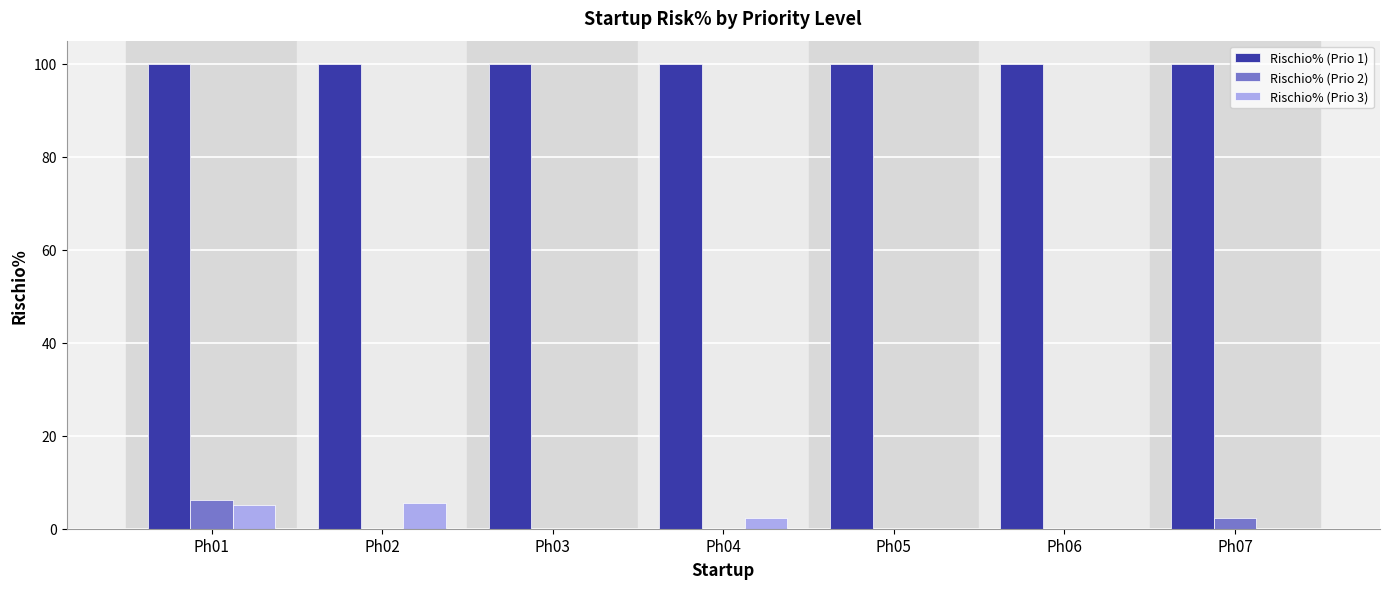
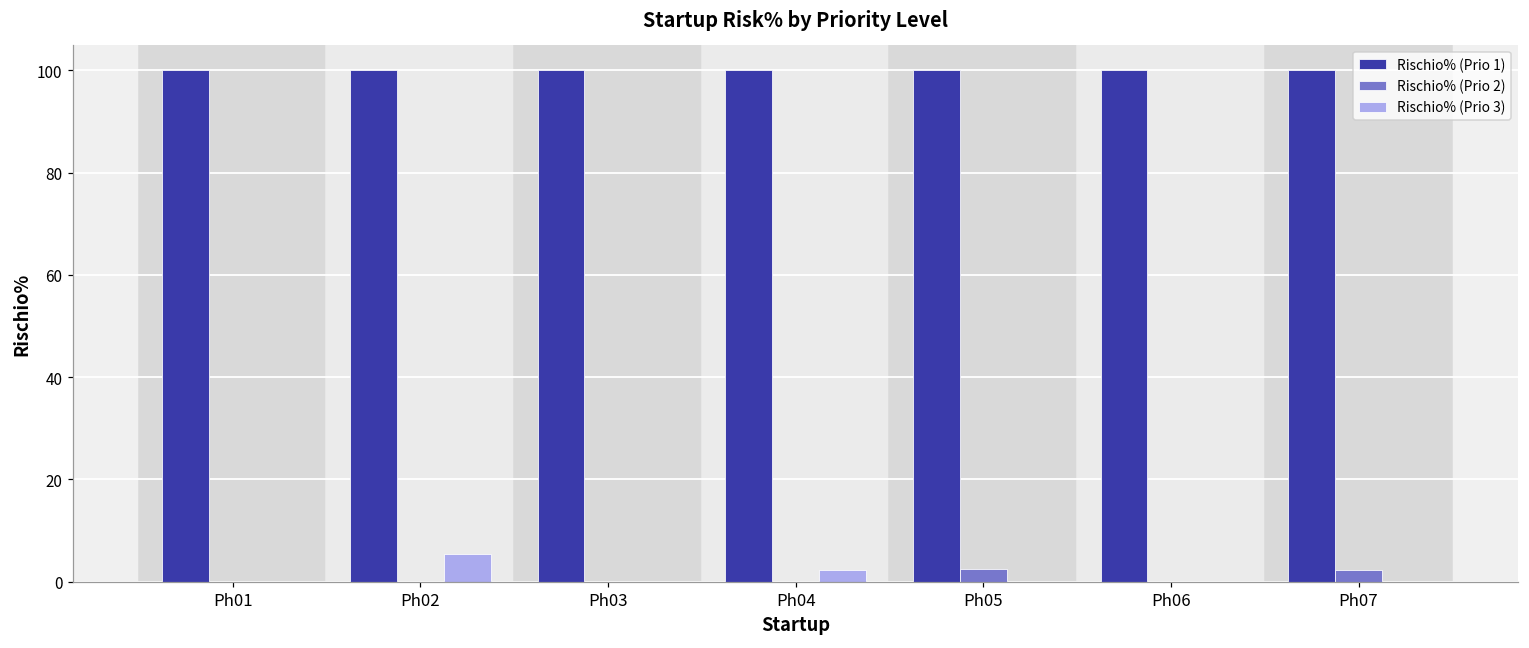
Rischio% (Prio 2), Ph01: 6 -> 0
Rischio% (Prio 3), Ph01: 5 -> 0
Rischio% (Prio 2), Ph05: 0 -> 2
